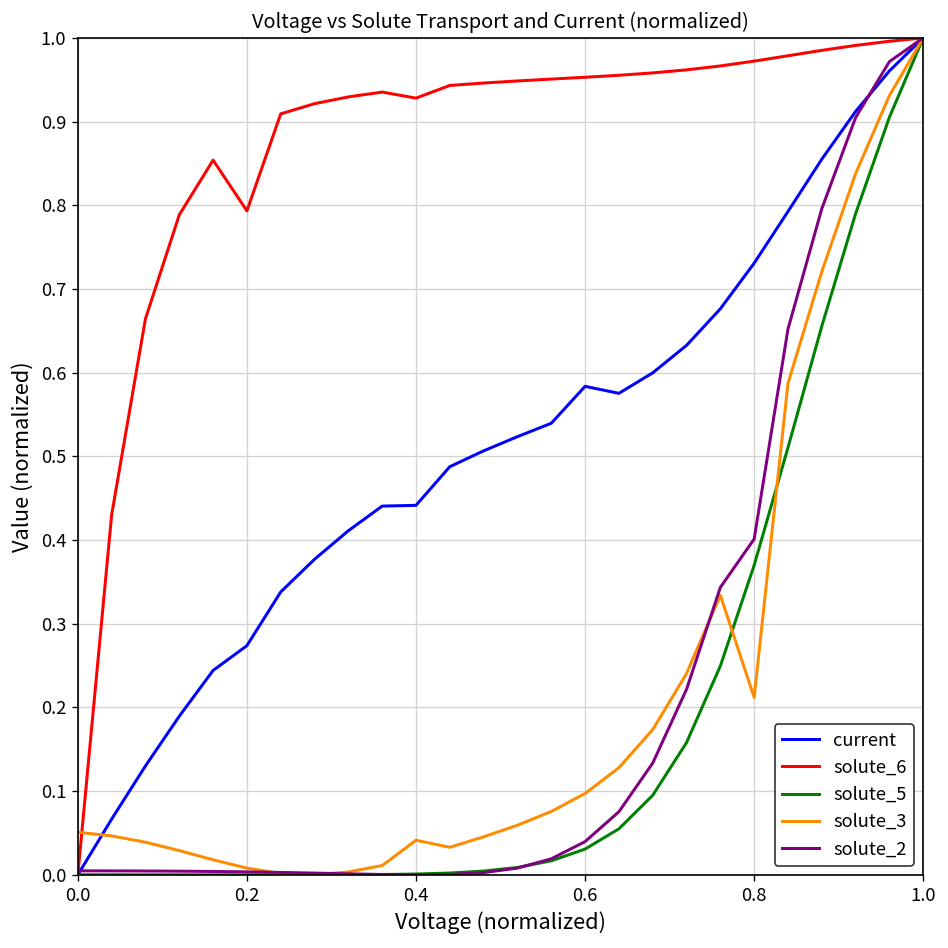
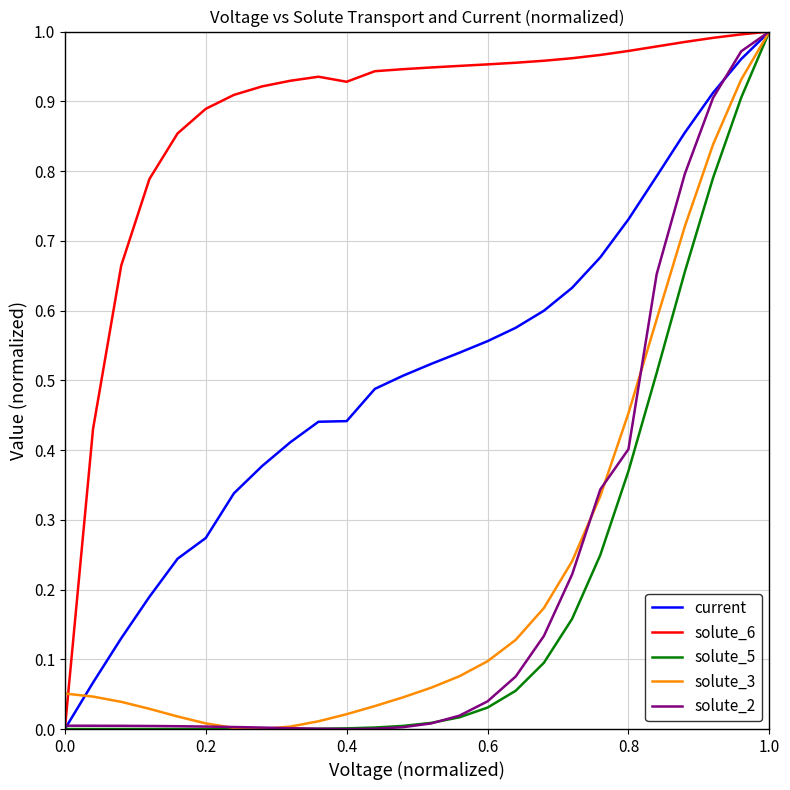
solute_6, 0.2: 0.79 -> 0.89
solute_3, 0.4: 0.04 -> 0.02
current, 0.6: 0.58 -> 0.56
solute_3, 0.8: 0.21 -> 0.45
